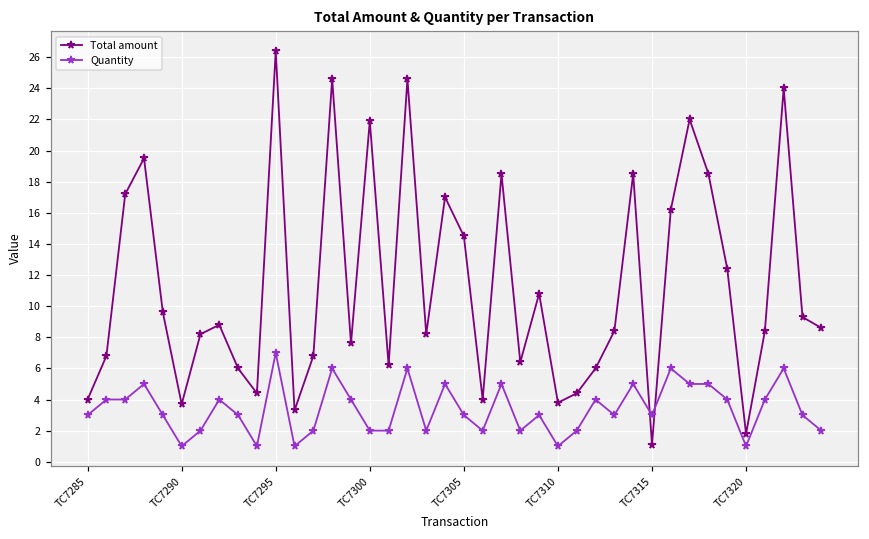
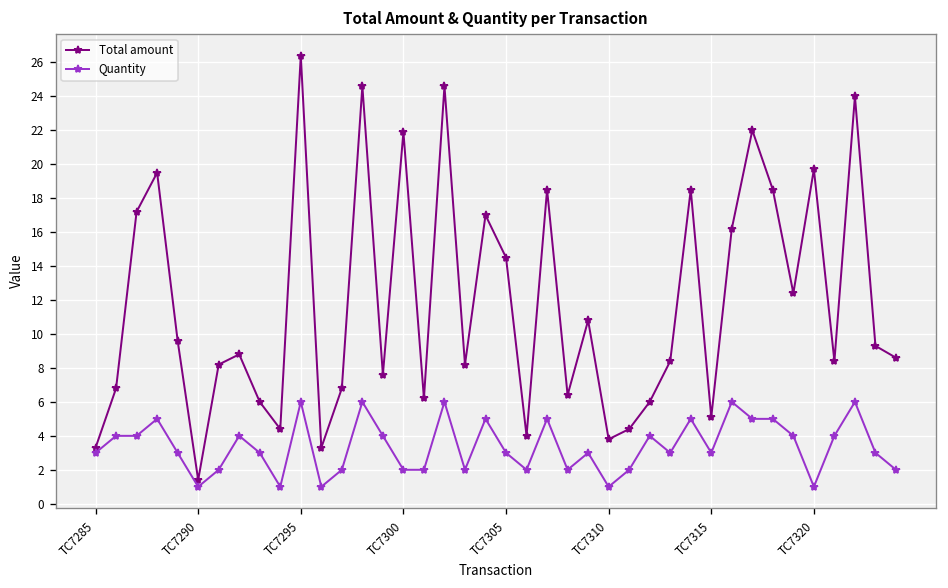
Total amount, TC7285: 4.0 -> 3.3
Total amount, TC7290: 3.7 -> 1.4
Quantity, TC7295: 7 -> 6
Total amount, TC7315: 1.1 -> 5.1
Total amount, TC7320: 1.8 -> 19.7
